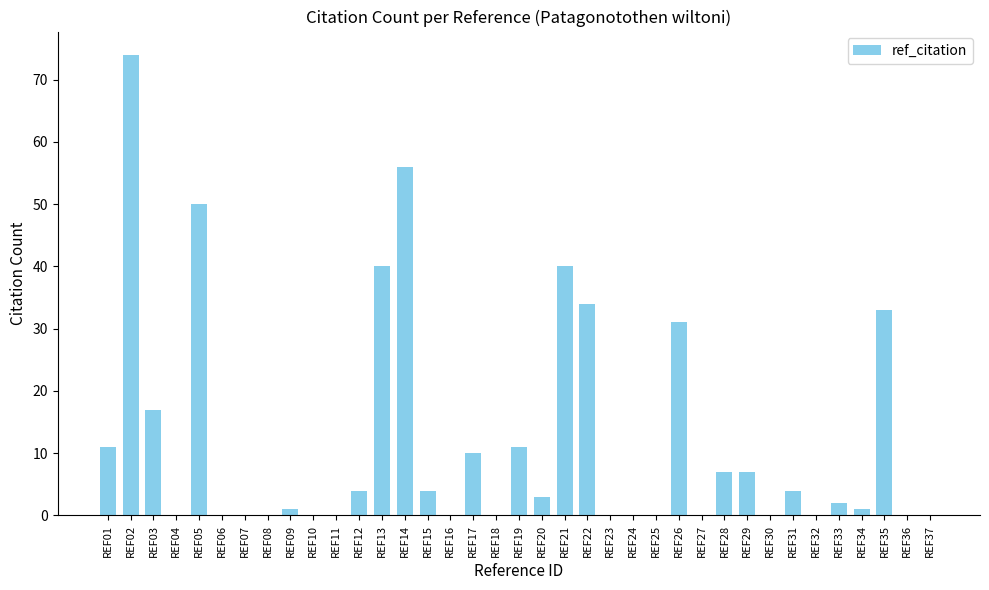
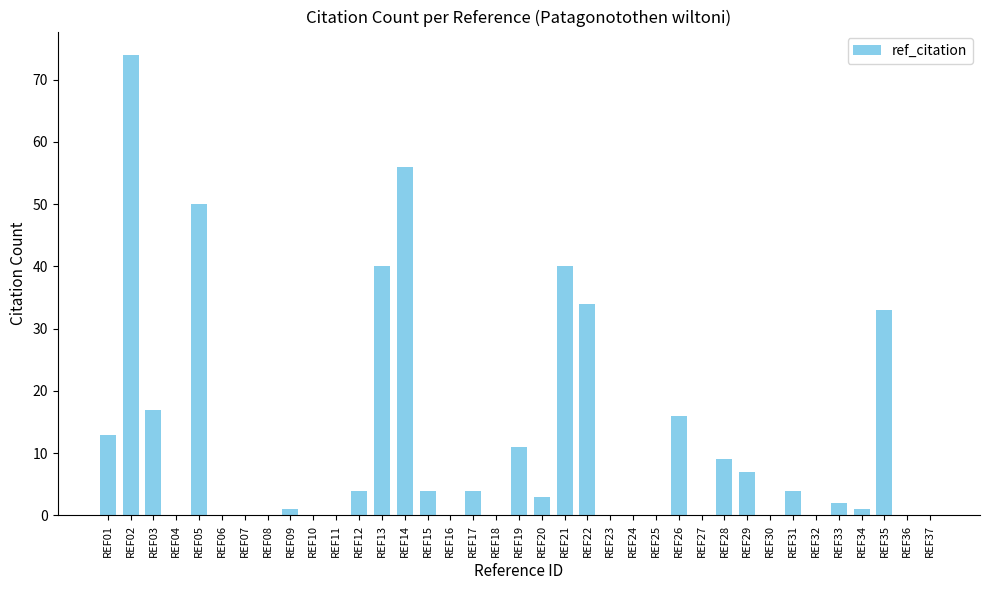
REF01: 11 -> 13
REF17: 10 -> 4
REF26: 31 -> 16
REF28: 7 -> 9
